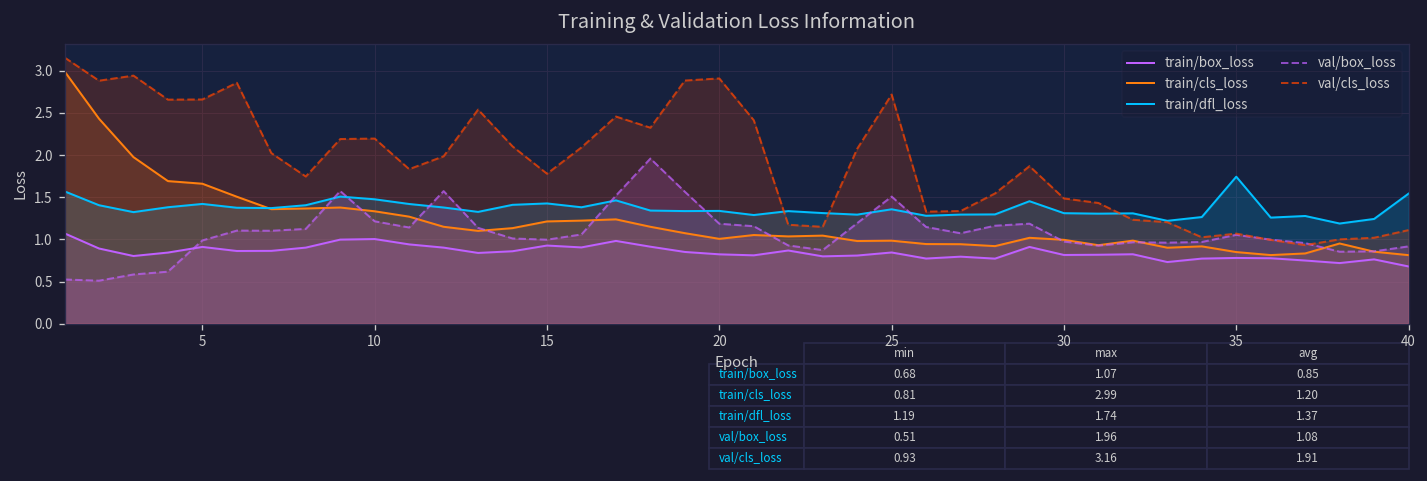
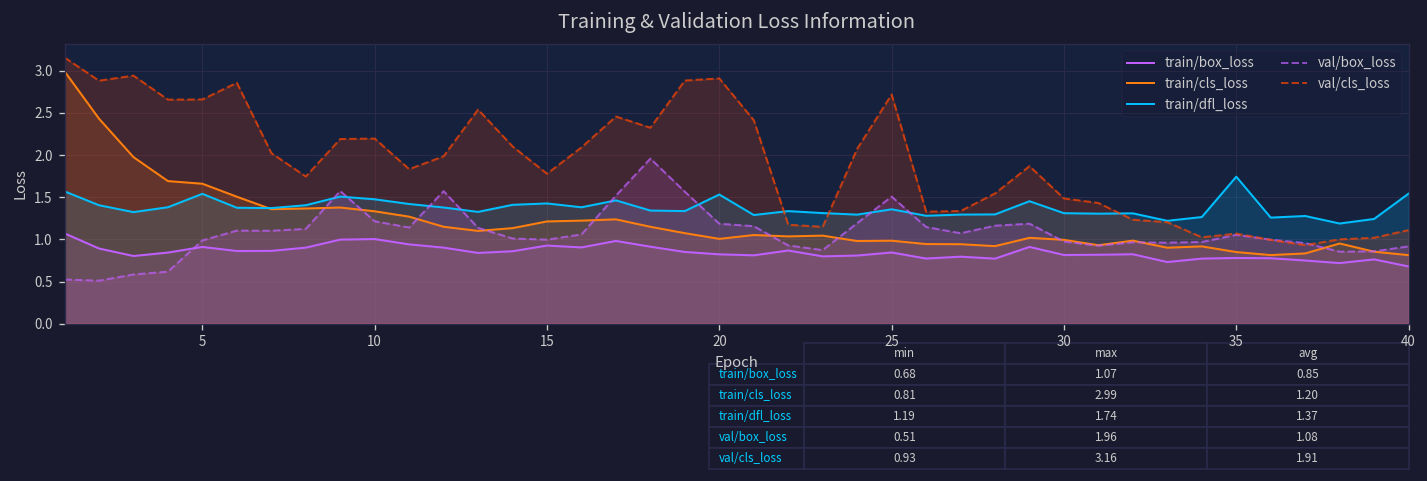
train/dfl_loss, 5: 1.4 -> 1.5
train/dfl_loss, 20: 1.3 -> 1.5
